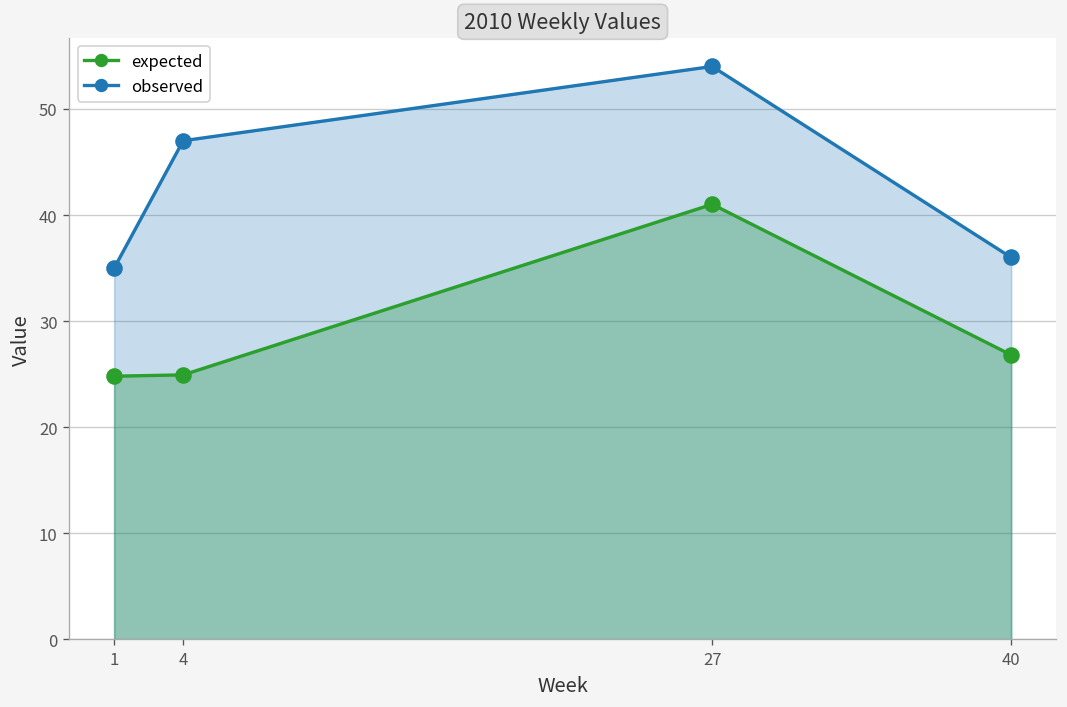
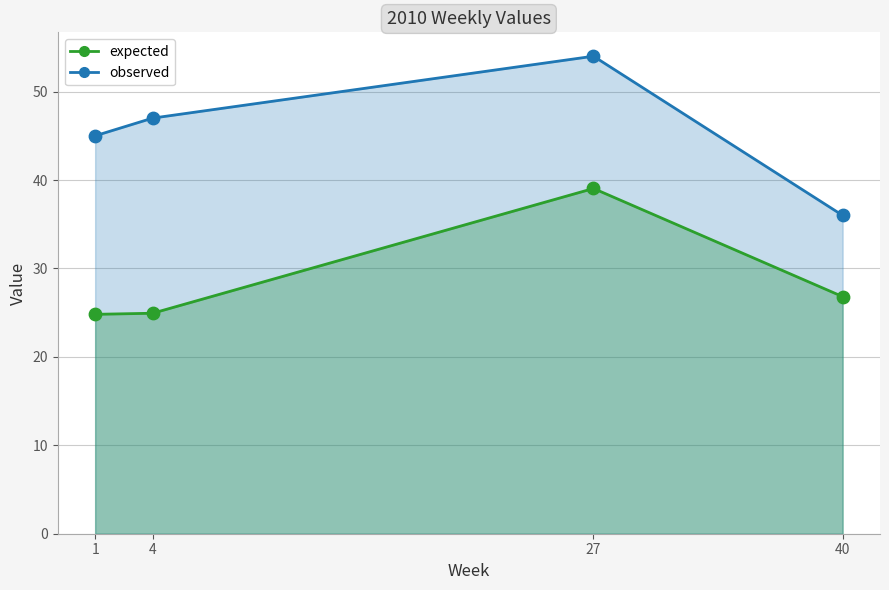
observed, 1: 35 -> 45
expected, 27: 41 -> 39
